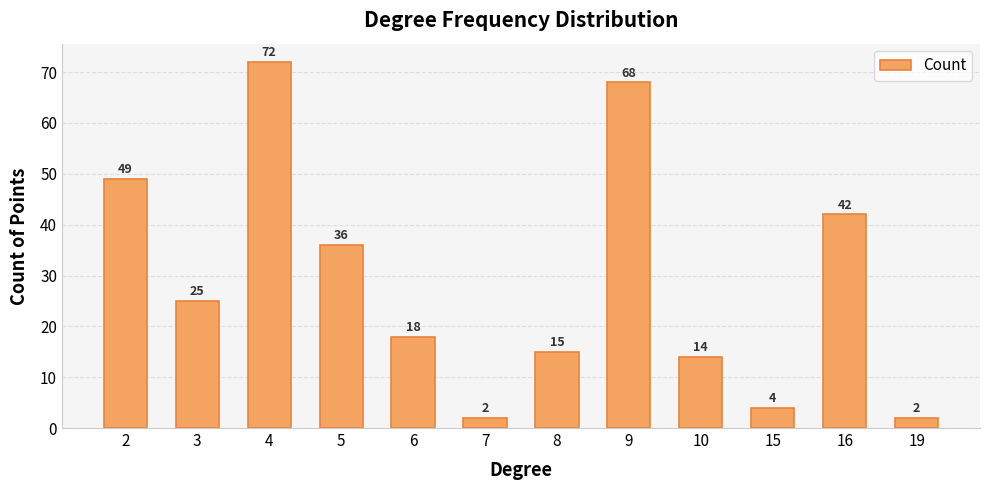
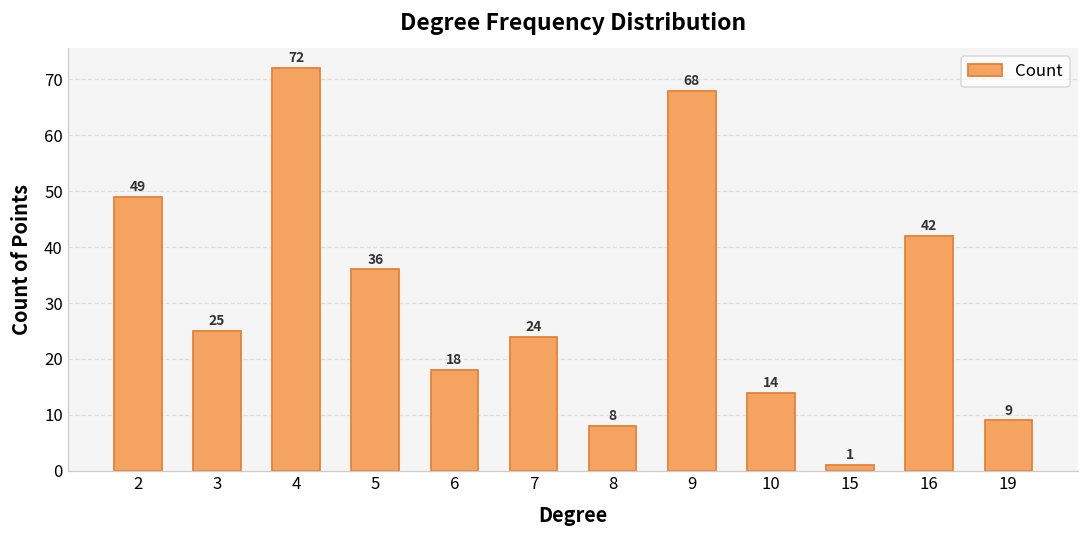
7: 2 -> 24
8: 15 -> 8
15: 4 -> 1
19: 2 -> 9
